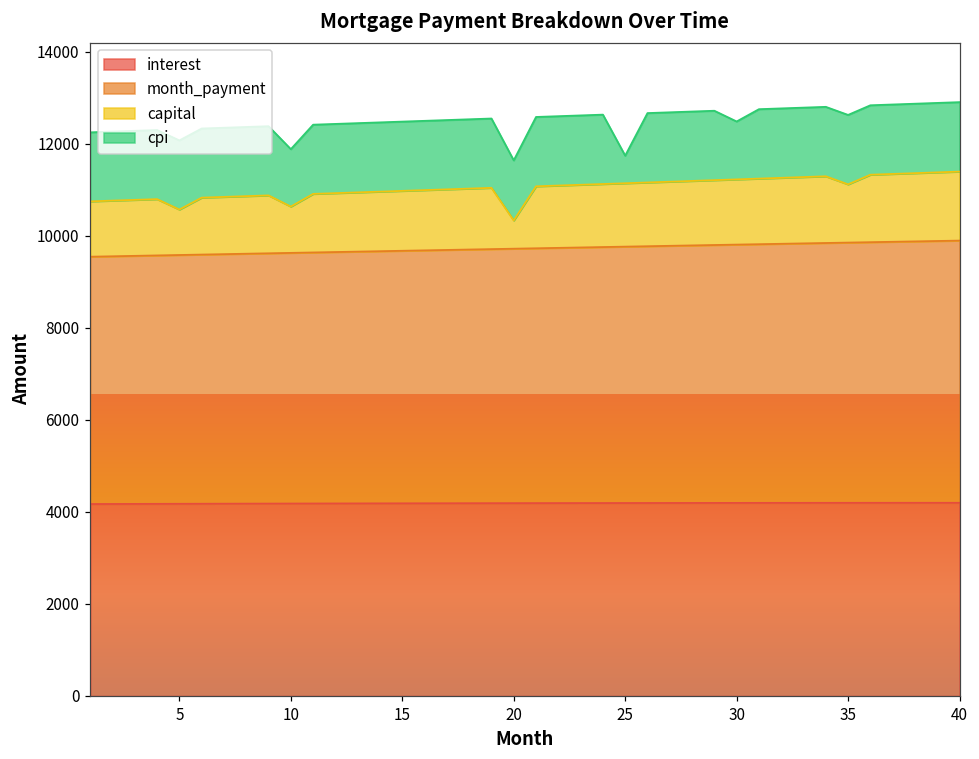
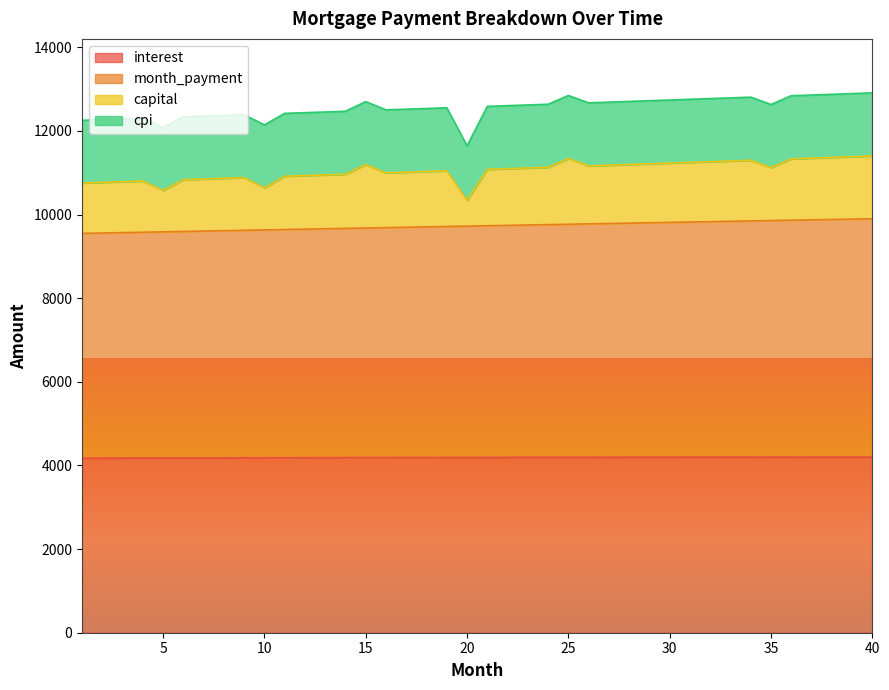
cpi, 10: 1200 -> 1500
capital, 15: 1300 -> 1500
capital, 25: 1400 -> 1600
cpi, 25: 600 -> 1500
cpi, 30: 1300 -> 1500
